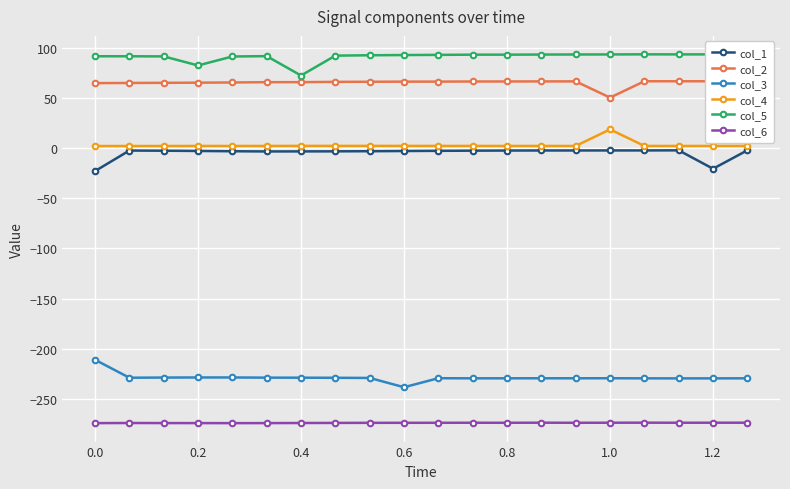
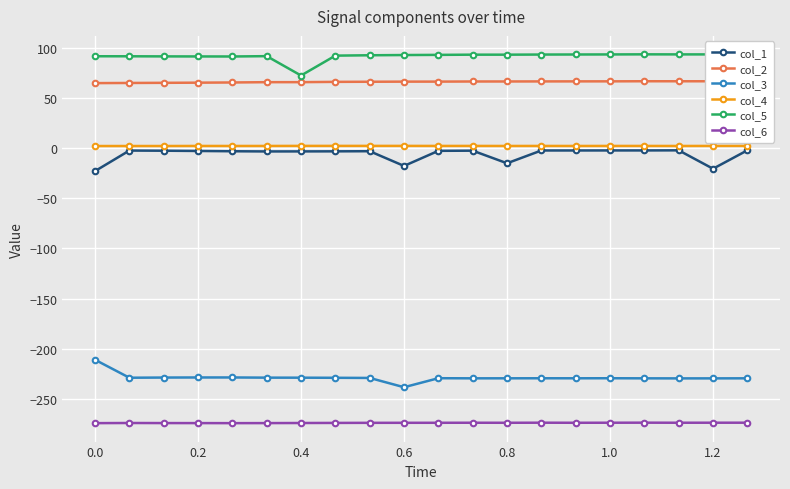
col_5, 0.2: 82 -> 91
col_1, 0.6: -3 -> -18
col_1, 0.8: -3 -> -15
col_2, 1.0: 50 -> 66
col_4, 1.0: 19 -> 2
